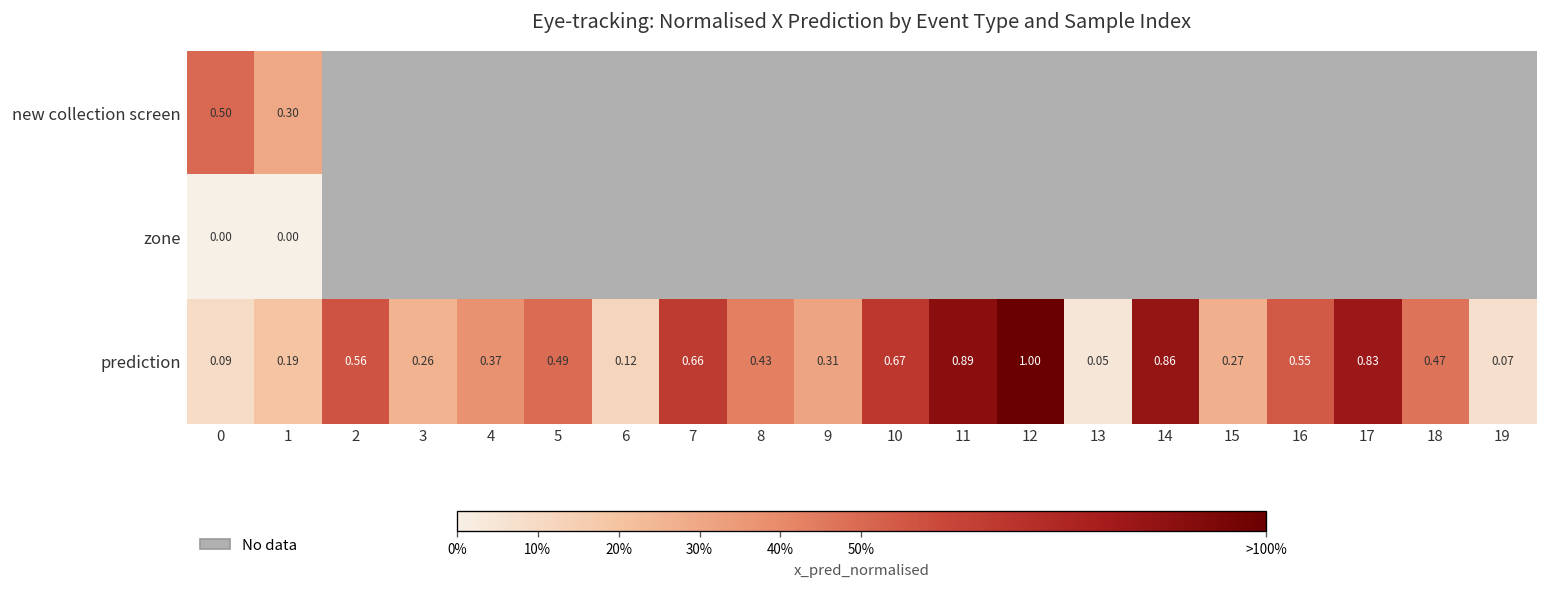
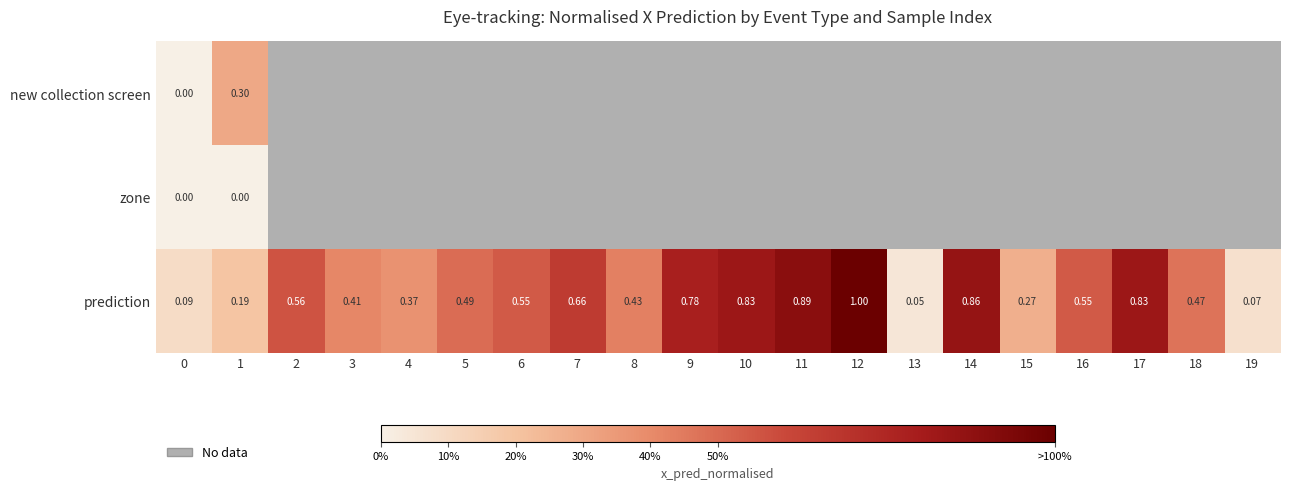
new collection screen, 0: 0.50 -> 0.00
prediction, 3: 0.26 -> 0.41
prediction, 6: 0.12 -> 0.55
prediction, 9: 0.31 -> 0.78
prediction, 10: 0.67 -> 0.83
